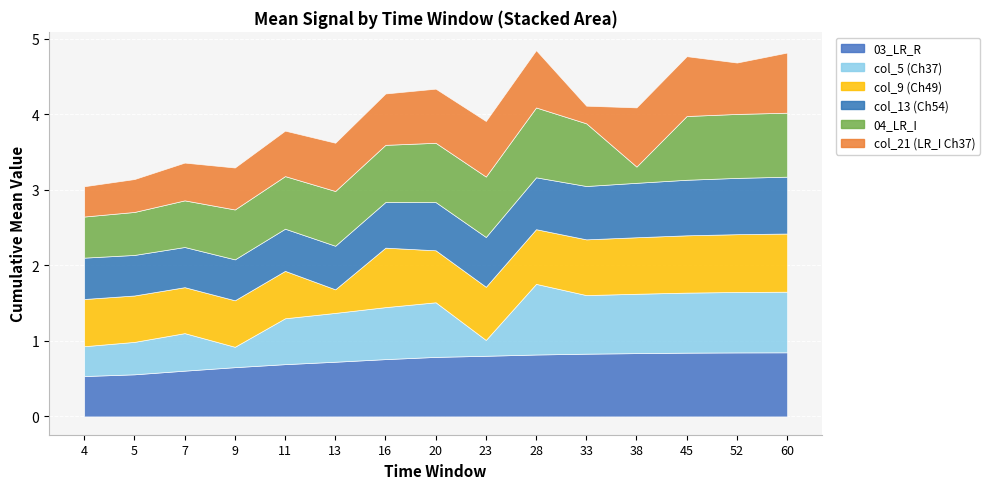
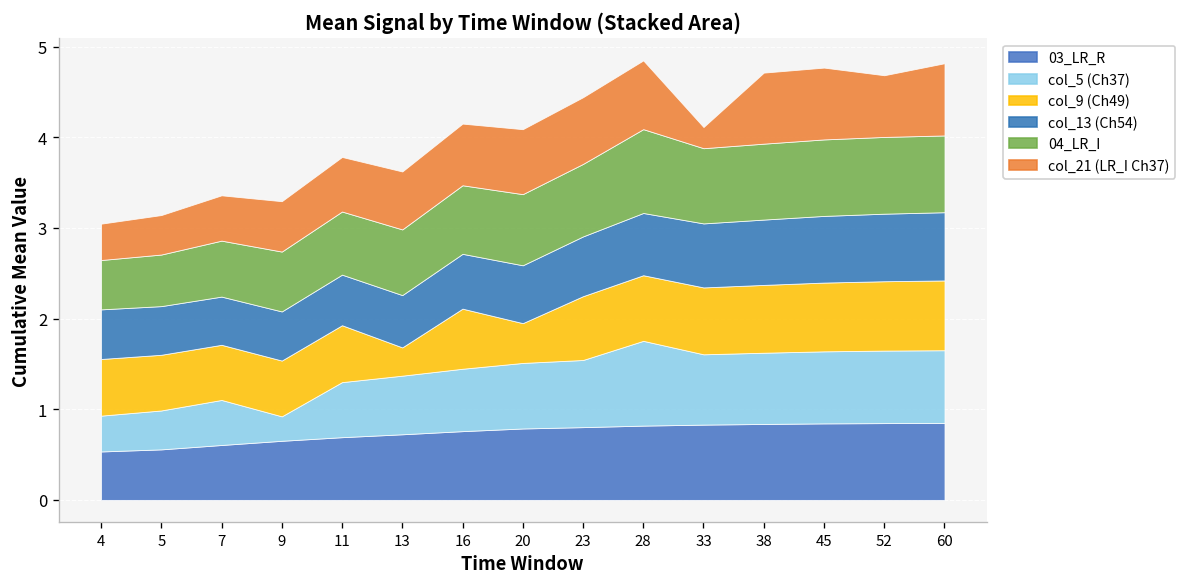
col_9 (Ch49), 16: 0.8 -> 0.7
col_9 (Ch49), 20: 0.7 -> 0.4
col_5 (Ch37), 23: 0.2 -> 0.7
04_LR_I, 38: 0.2 -> 0.8
